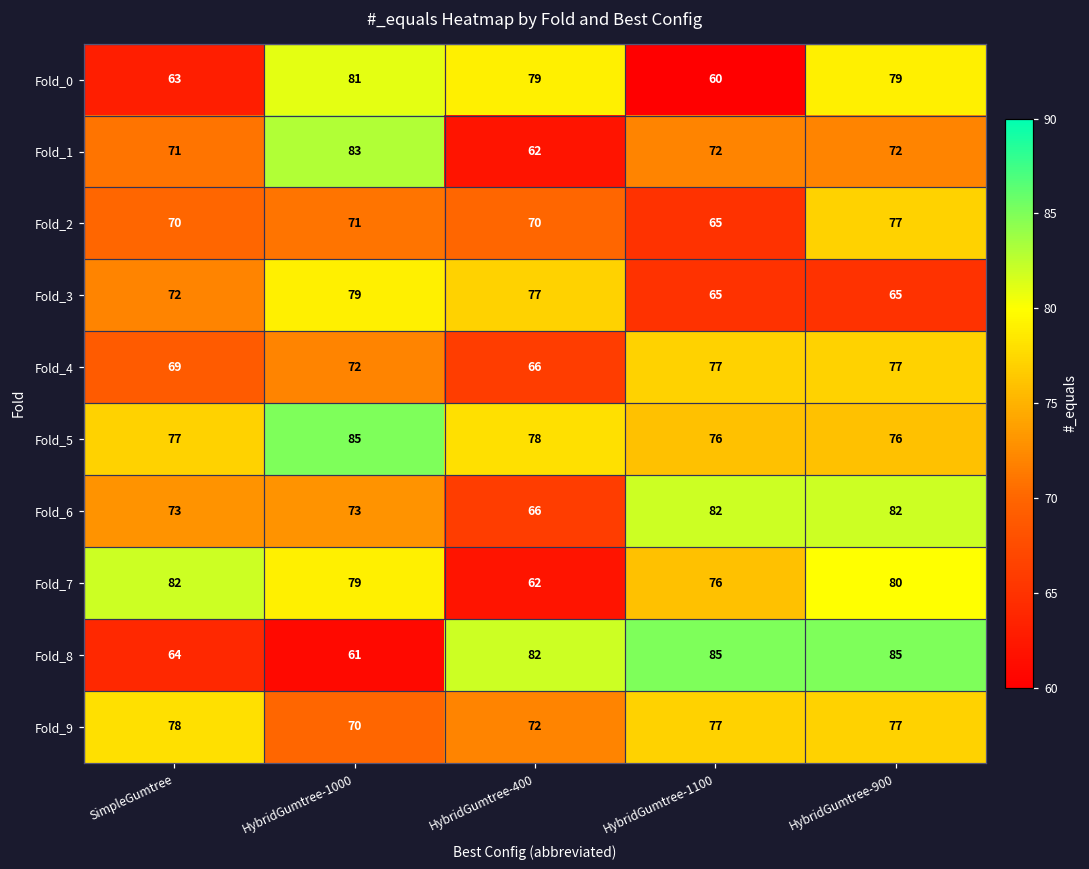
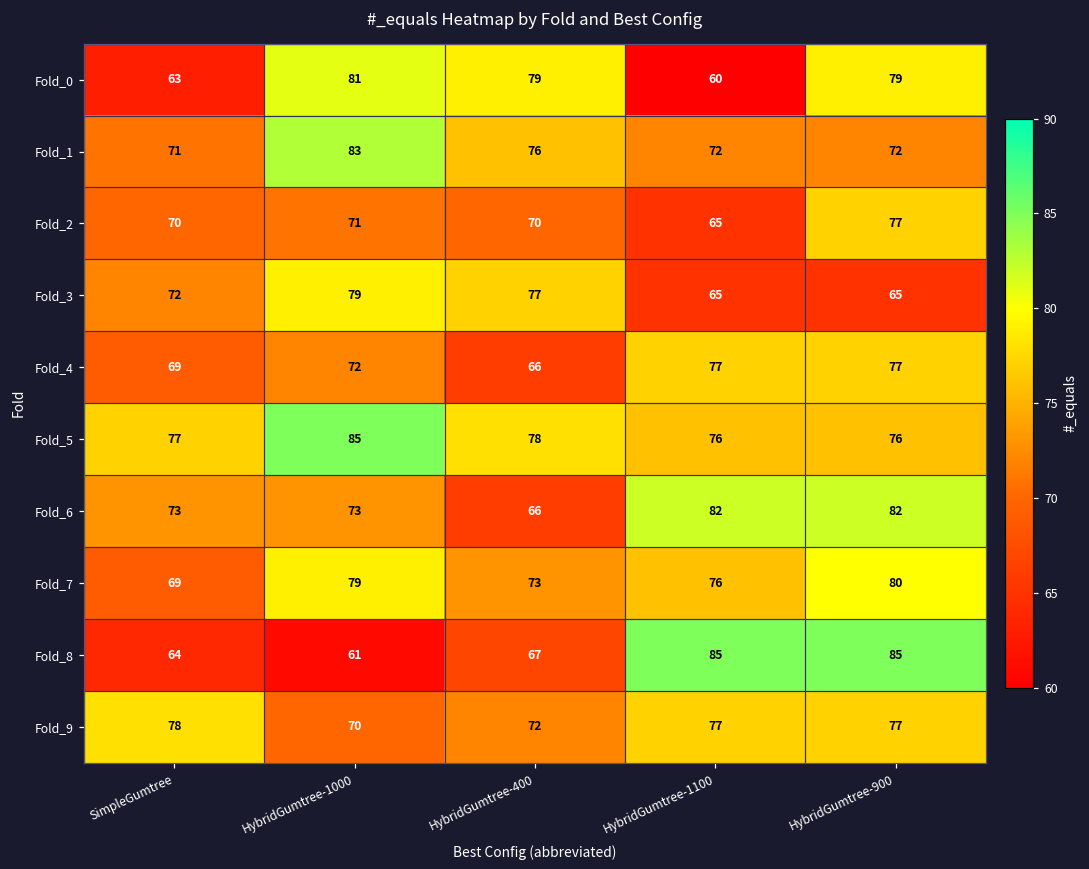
Fold_1, HybridGumtree-400: 62 -> 76
Fold_7, SimpleGumtree: 82 -> 69
Fold_7, HybridGumtree-400: 62 -> 73
Fold_8, HybridGumtree-400: 82 -> 67
